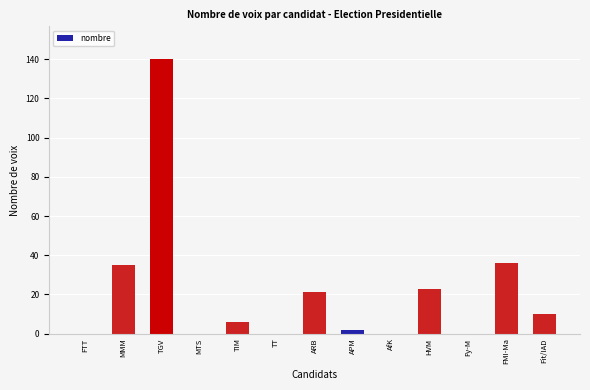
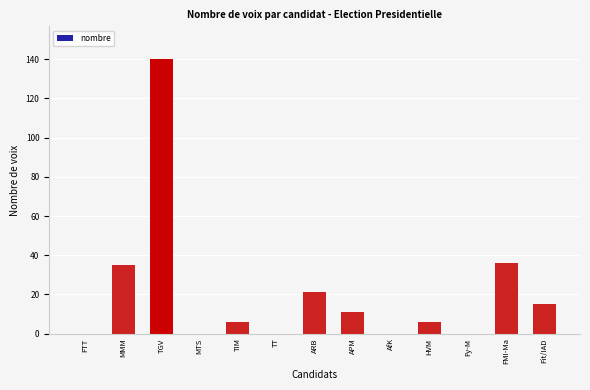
APM: 2 -> 11
HVM: 23 -> 6
Fit/IAD: 10 -> 15
